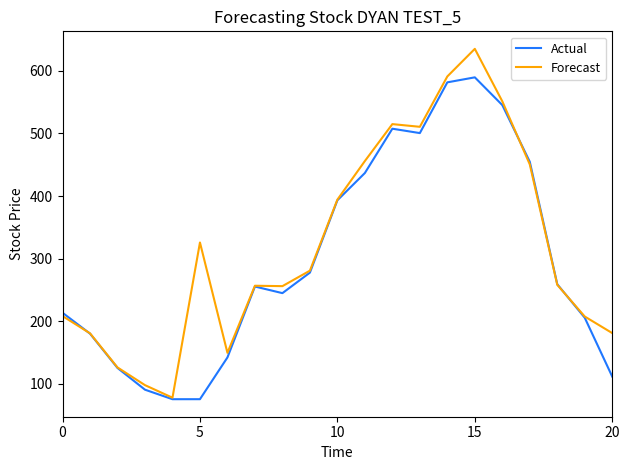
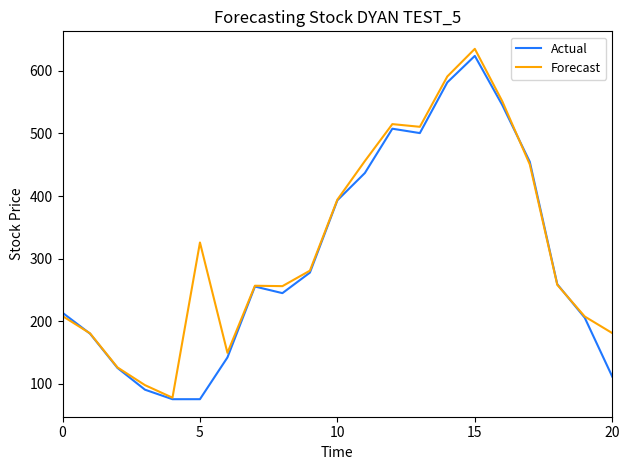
Actual, 15: 590 -> 620
